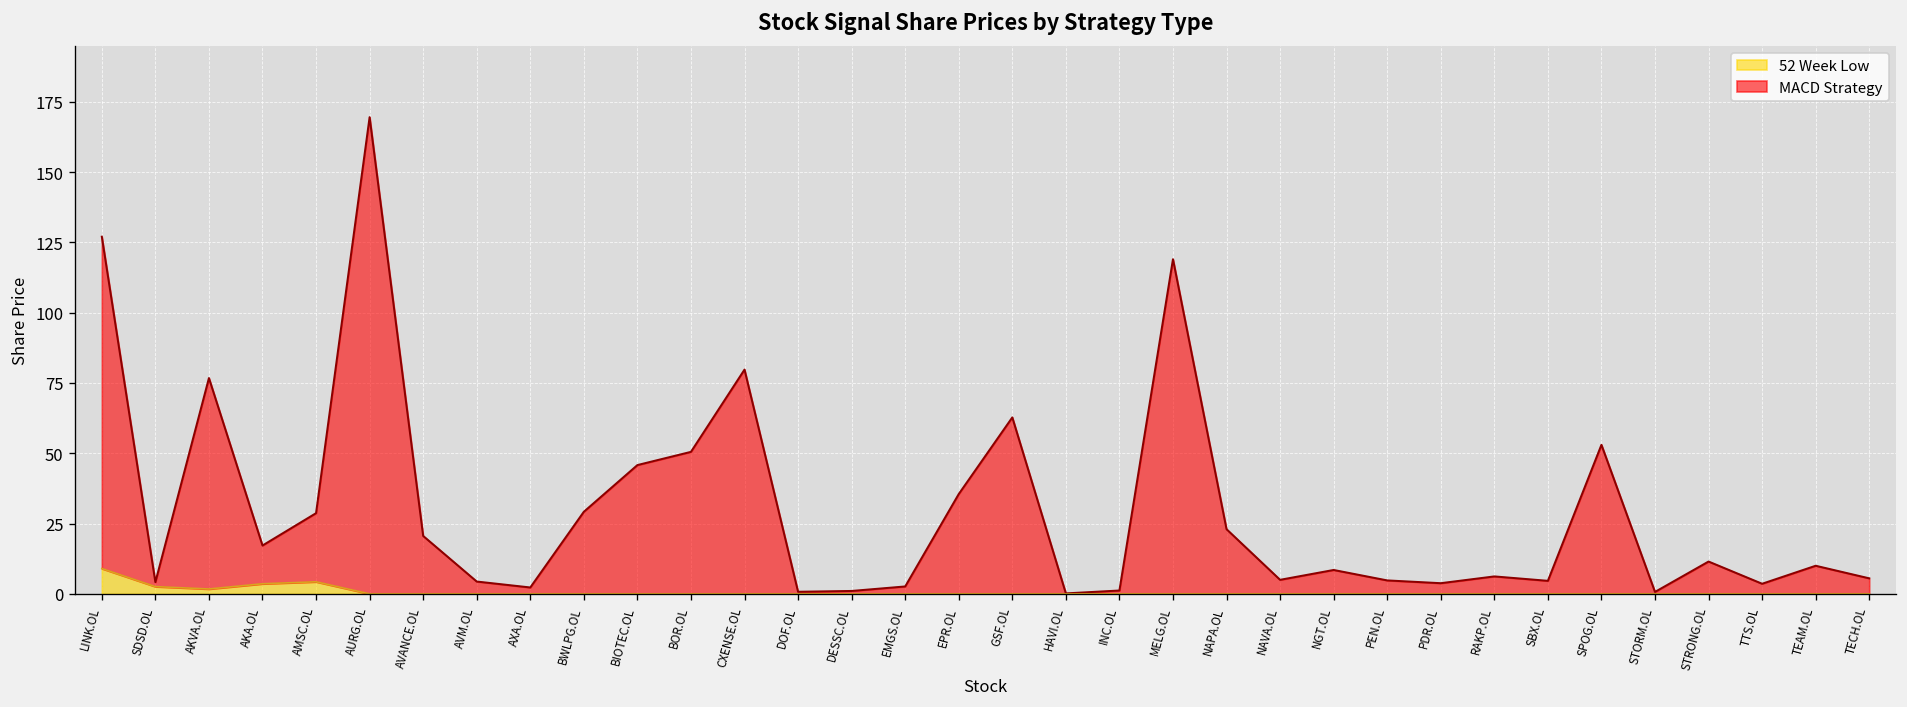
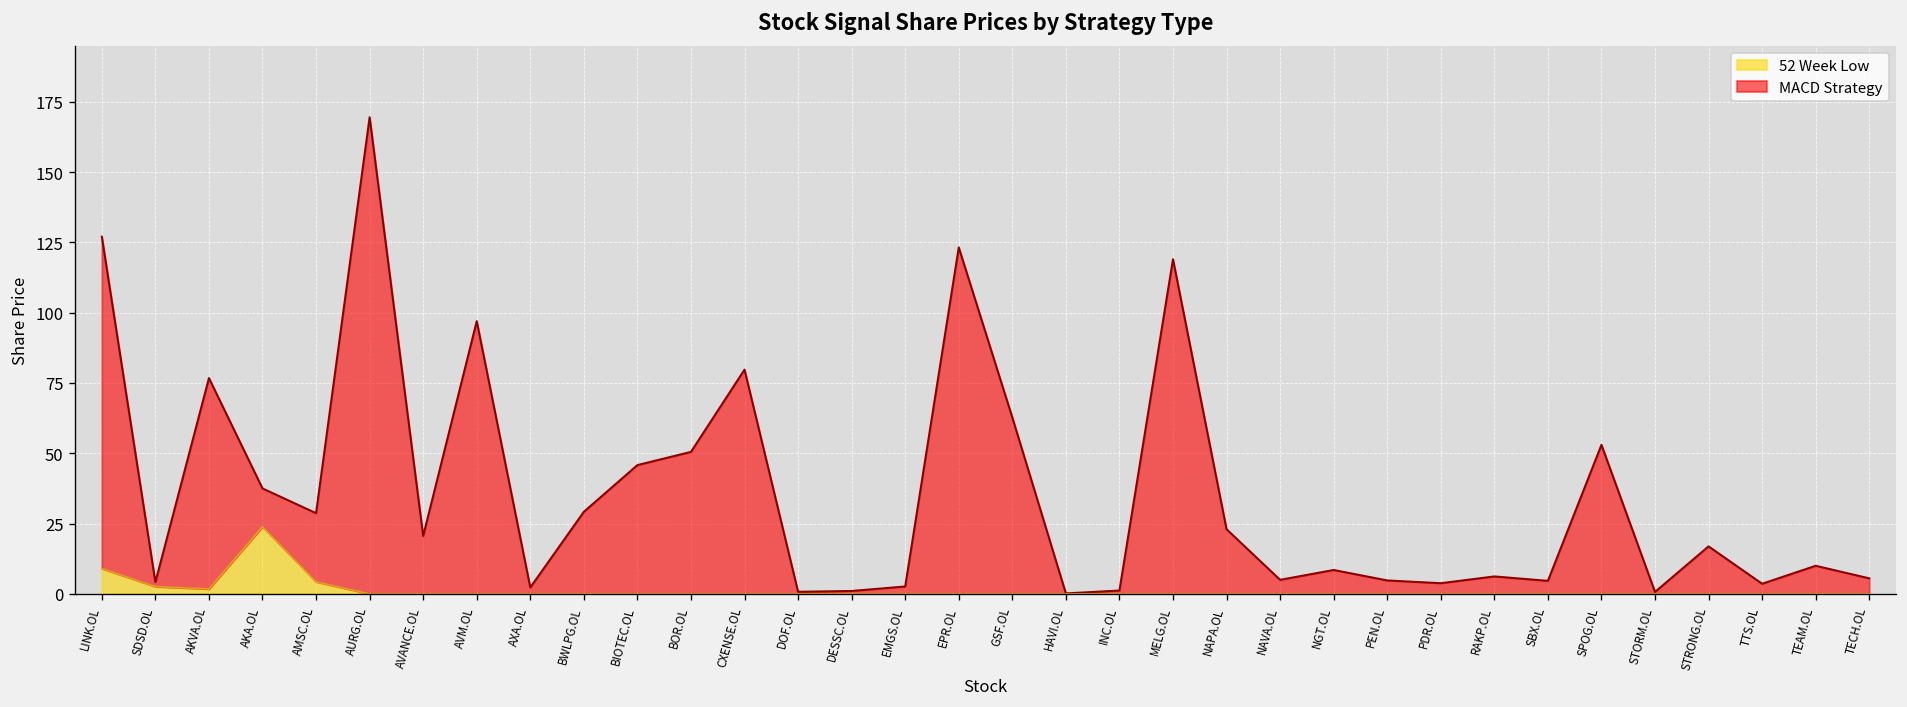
52 Week Low, AKA.OL: 4 -> 24
MACD Strategy, AVM.OL: 4 -> 97
MACD Strategy, EPR.OL: 36 -> 123
MACD Strategy, STRONG.OL: 12 -> 17
